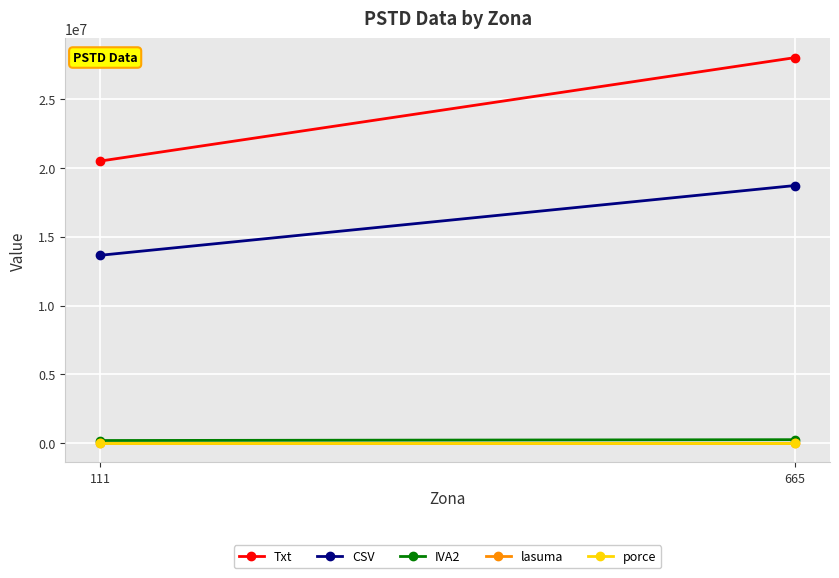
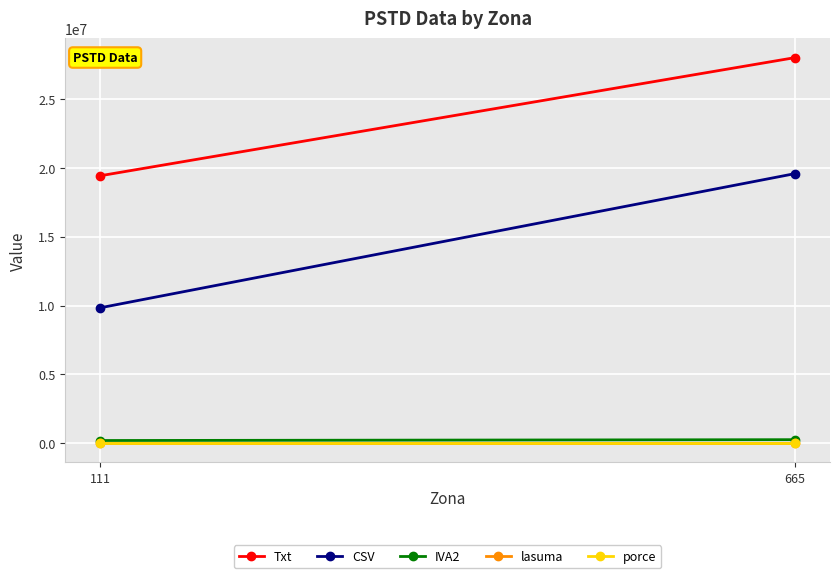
Txt, 111: 20500000 -> 19400000
CSV, 111: 13600000 -> 9800000
CSV, 665: 18700000 -> 19600000
